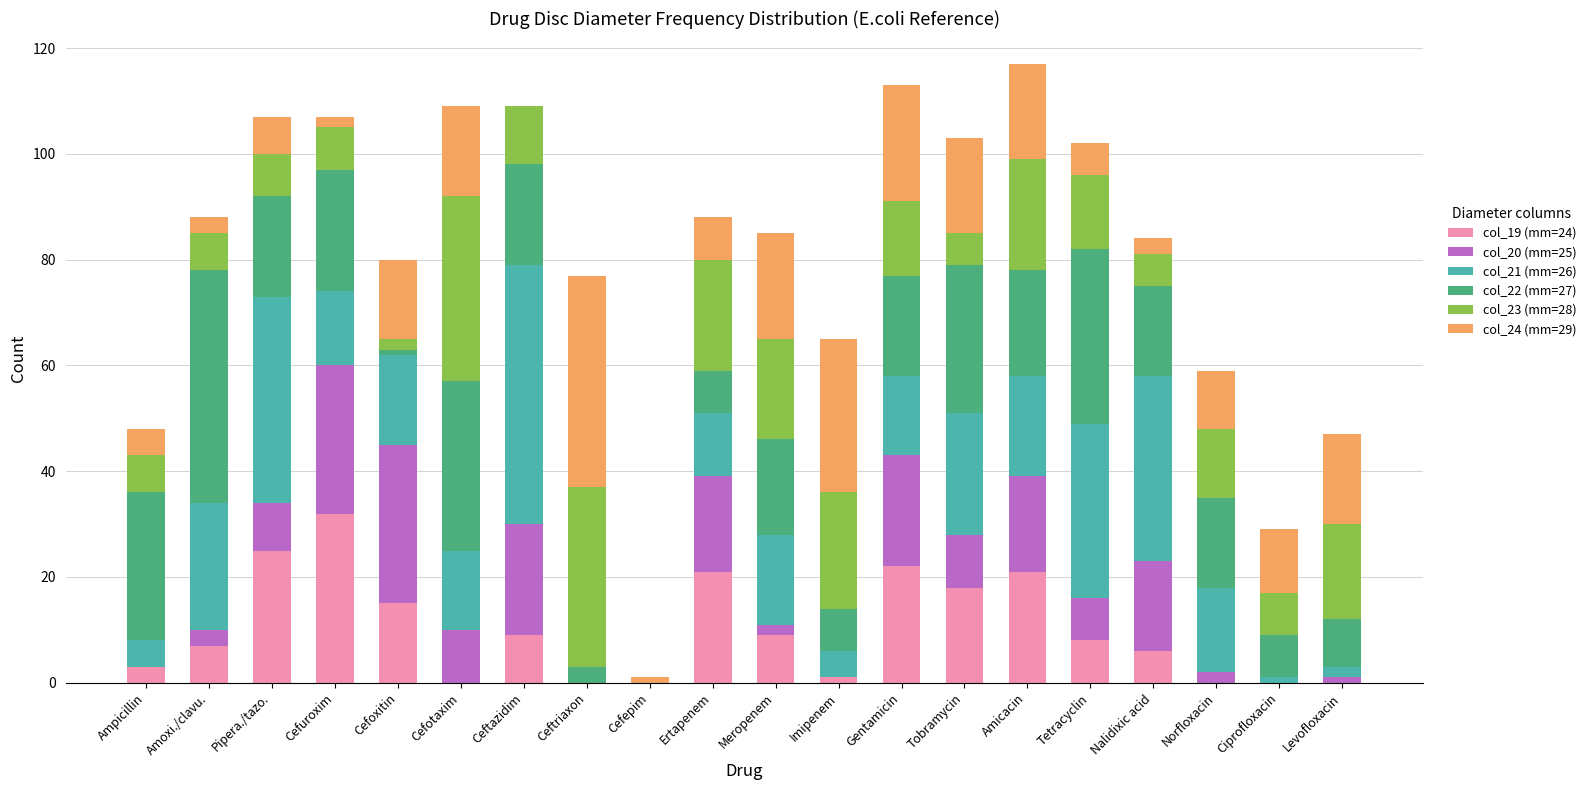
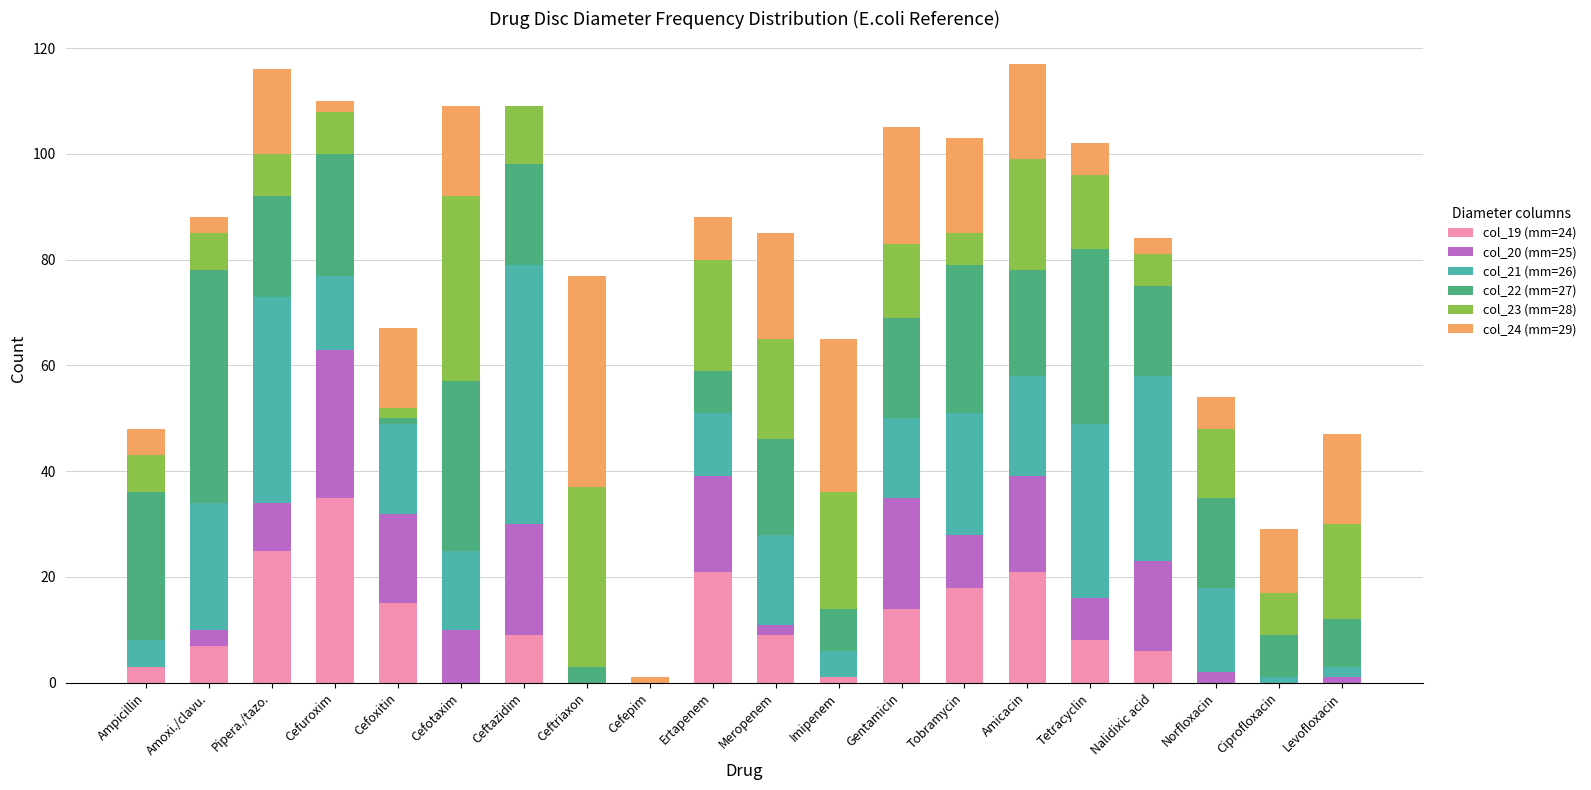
col_24 (mm=29), Pipera./tazo.: 7 -> 16
col_19 (mm=24), Cefuroxim: 32 -> 35
col_20 (mm=25), Cefoxitin: 30 -> 17
col_19 (mm=24), Gentamicin: 22 -> 14
col_24 (mm=29), Norfloxacin: 11 -> 6
